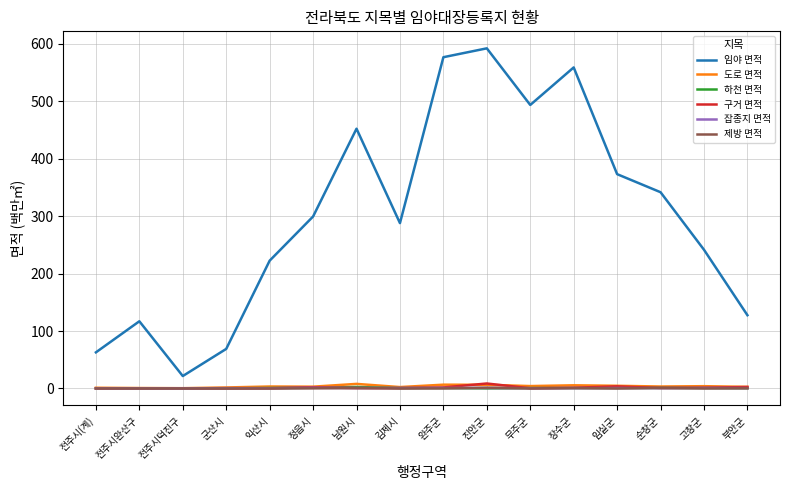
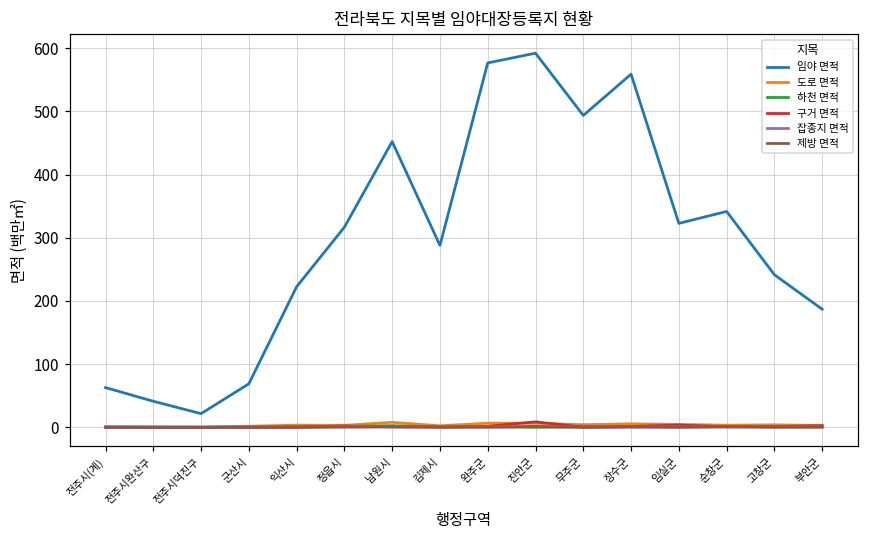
임야 면적, 전주시완산구: 120 -> 40
임야 면적, 정읍시: 300 -> 320
임야 면적, 임실군: 370 -> 320
임야 면적, 부안군: 130 -> 190
